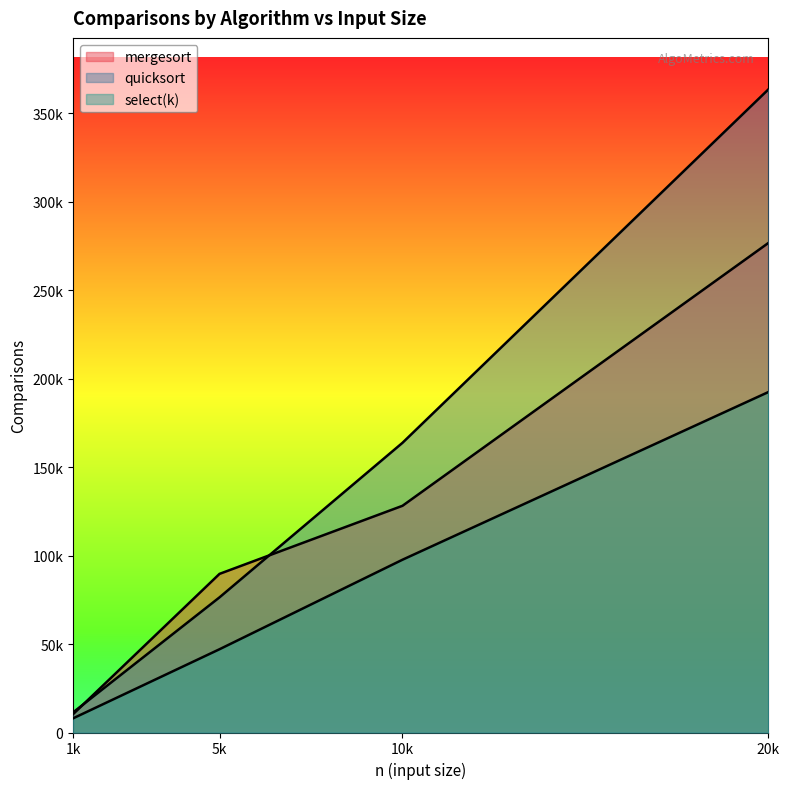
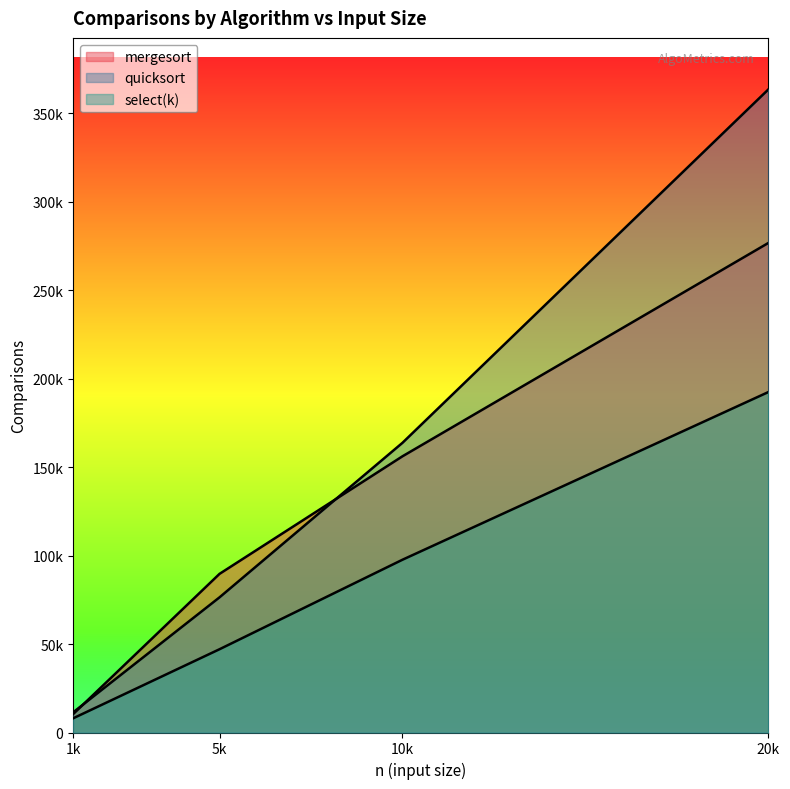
mergesort, 10k: 128000 -> 156000
